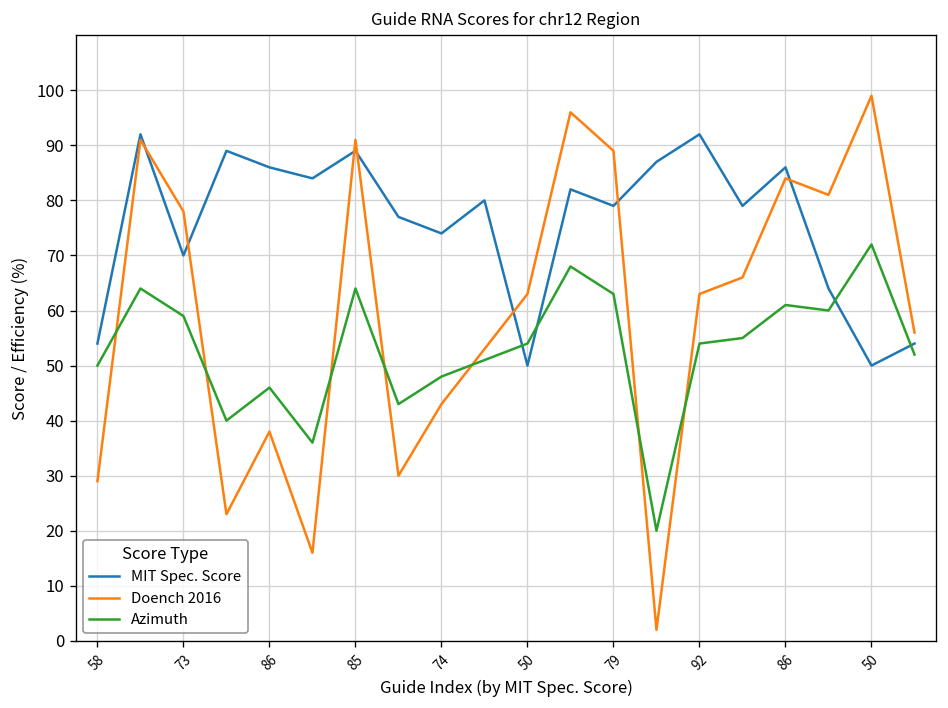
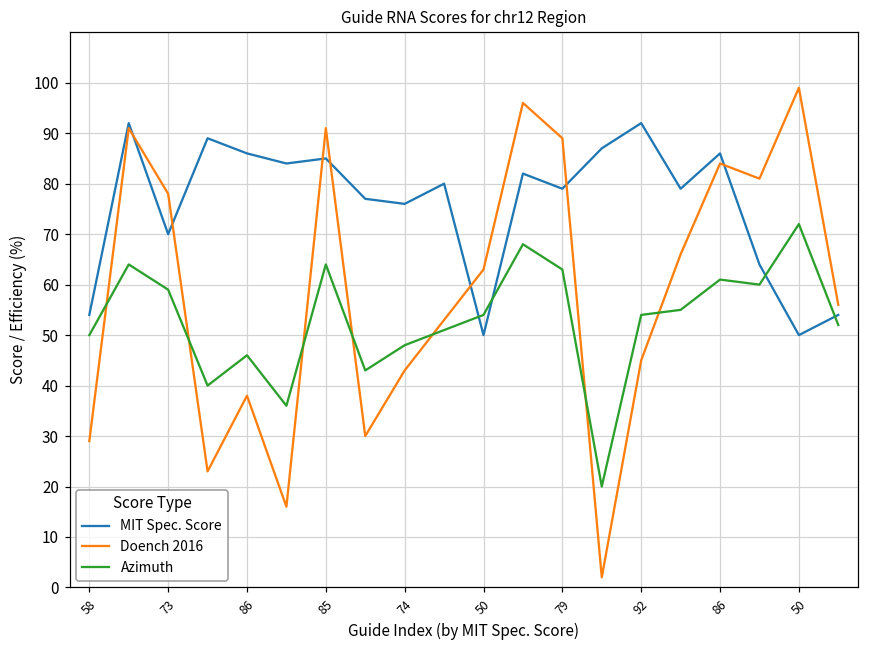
MIT Spec. Score, 85: 89 -> 85
MIT Spec. Score, 74: 74 -> 76
Doench 2016, 92: 63 -> 45
